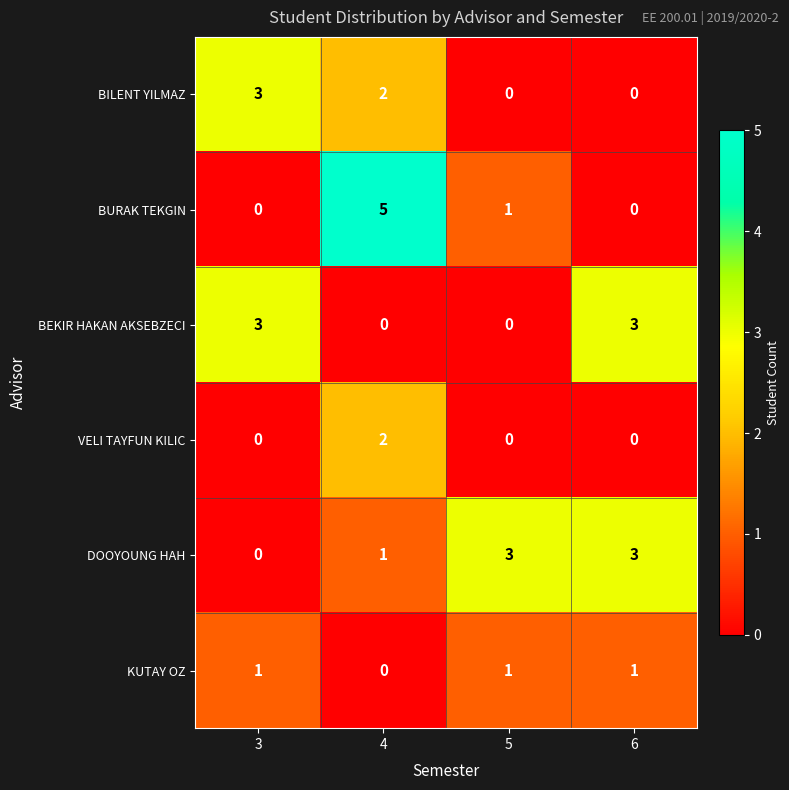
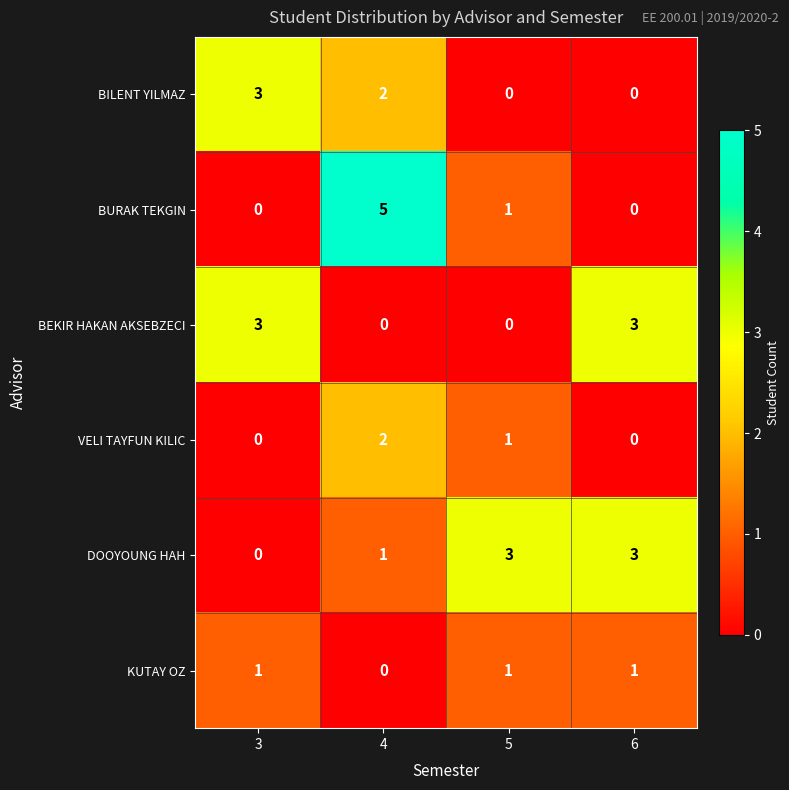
VELI TAYFUN KILIC, 5: 0 -> 1
